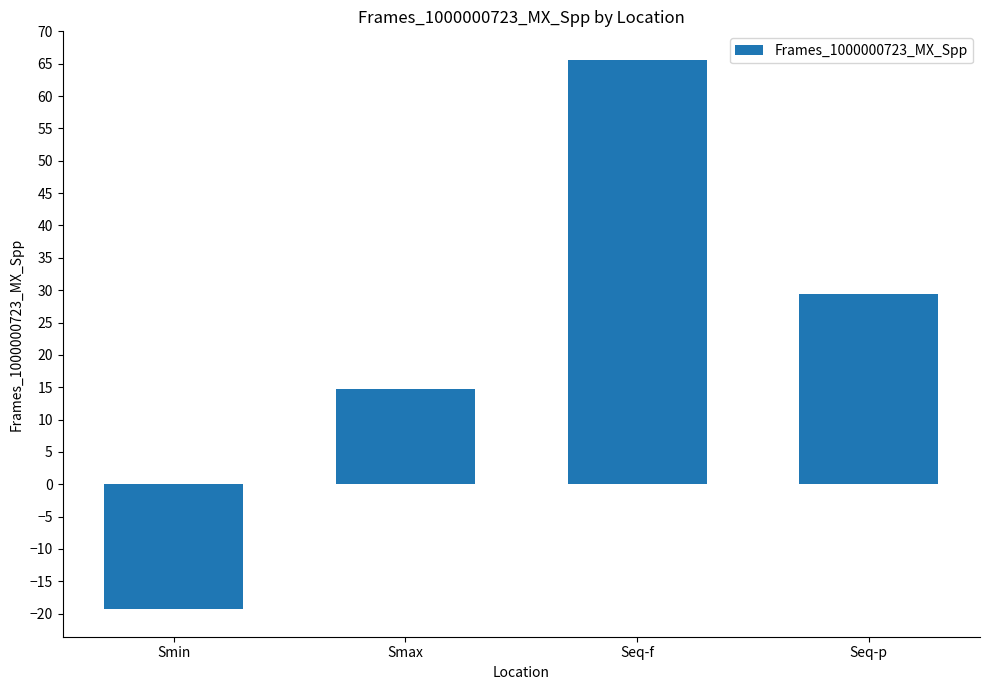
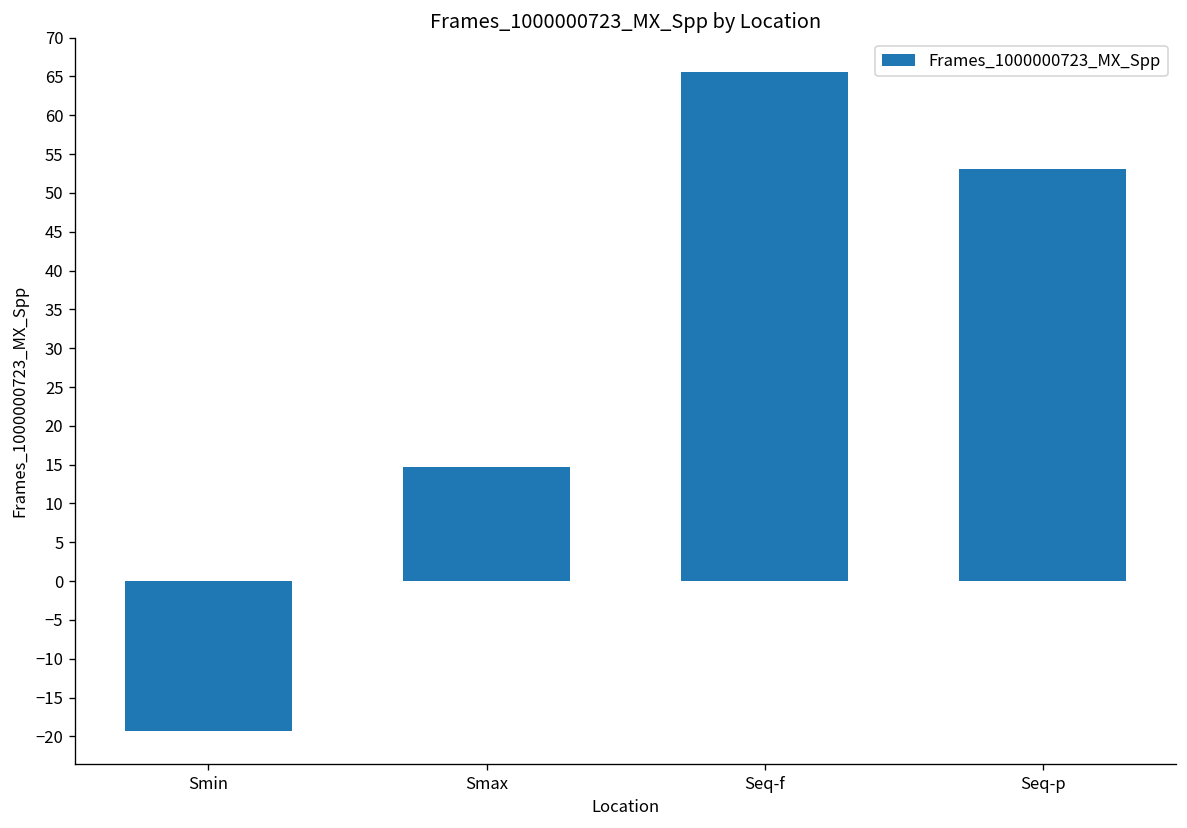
Seq-p: 29 -> 53
